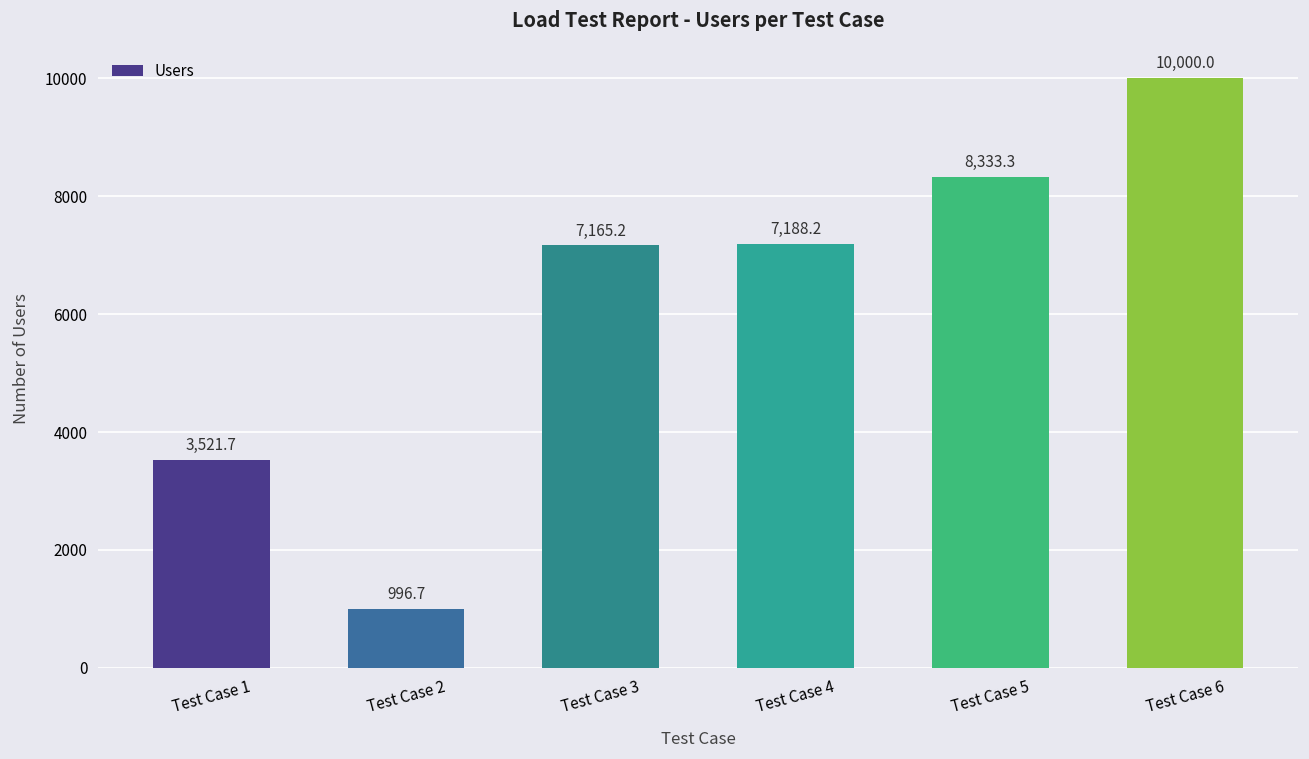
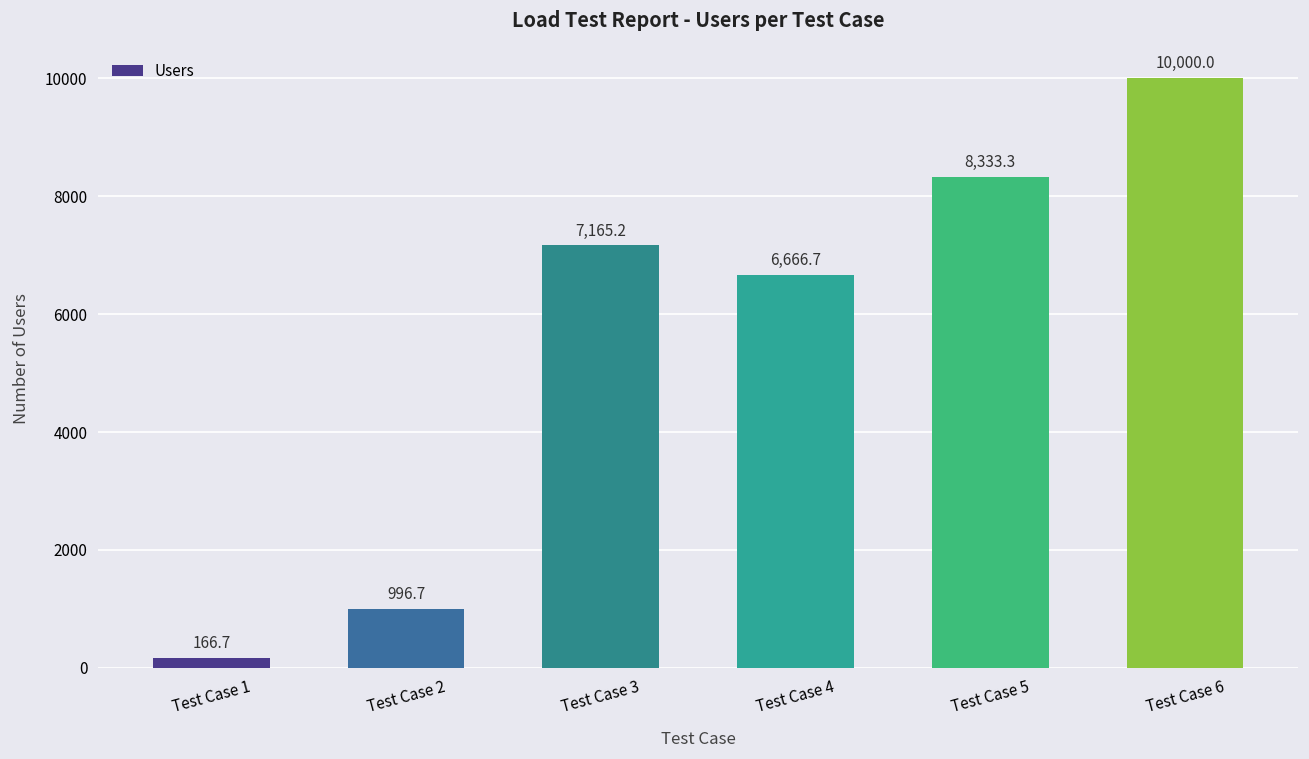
Test Case 1: 3,521.7 -> 166.7
Test Case 4: 7,188.2 -> 6,666.7
